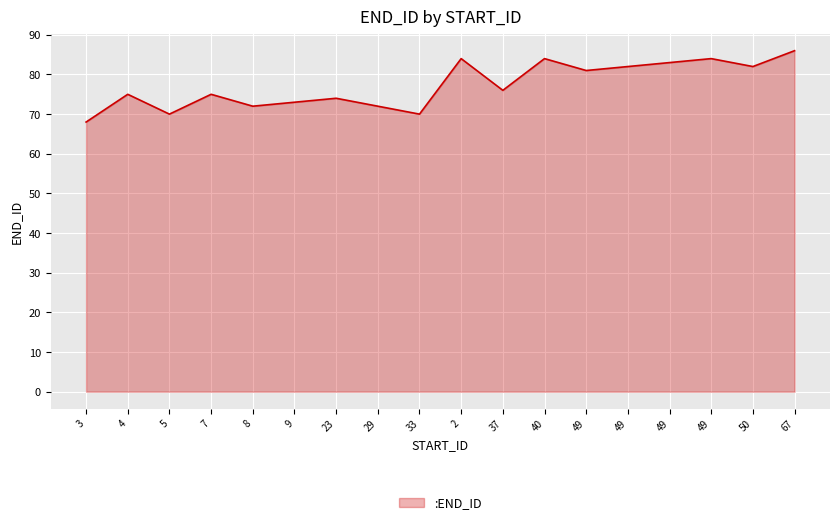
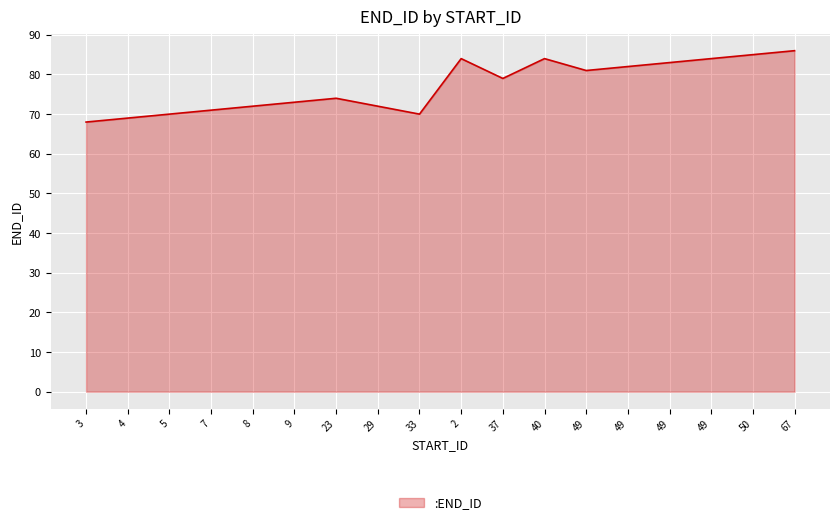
4: 75 -> 69
7: 75 -> 71
37: 76 -> 79
50: 82 -> 85
